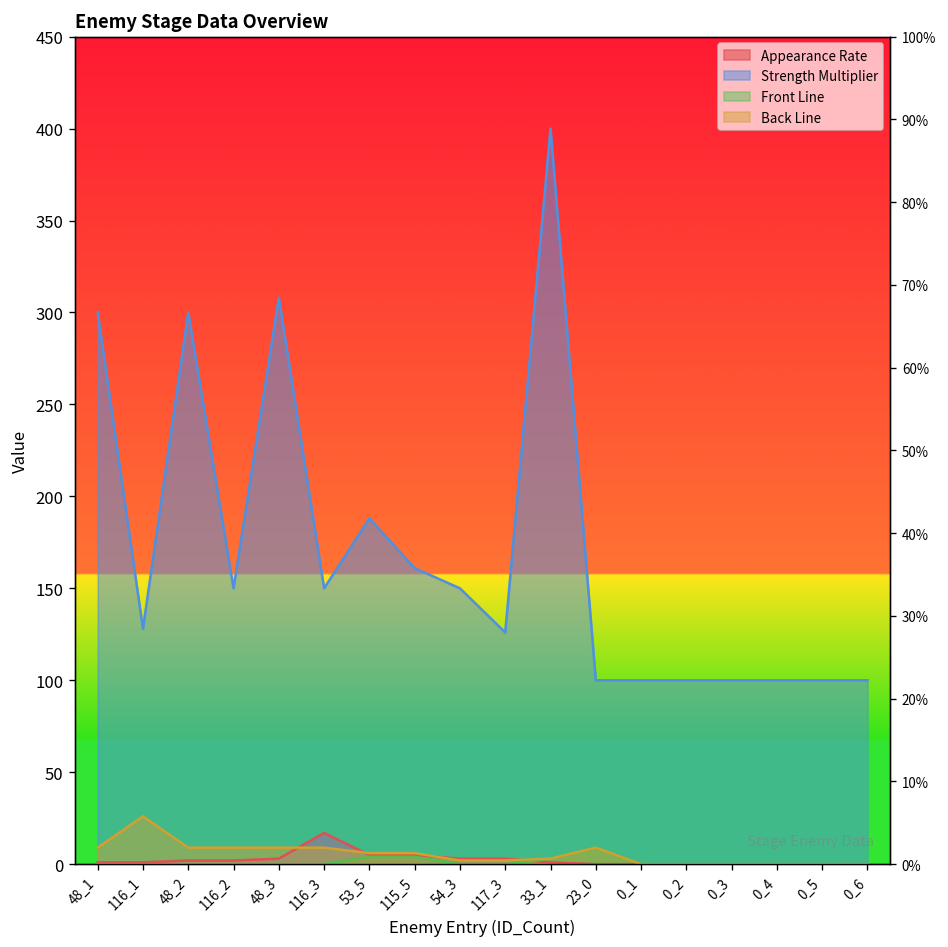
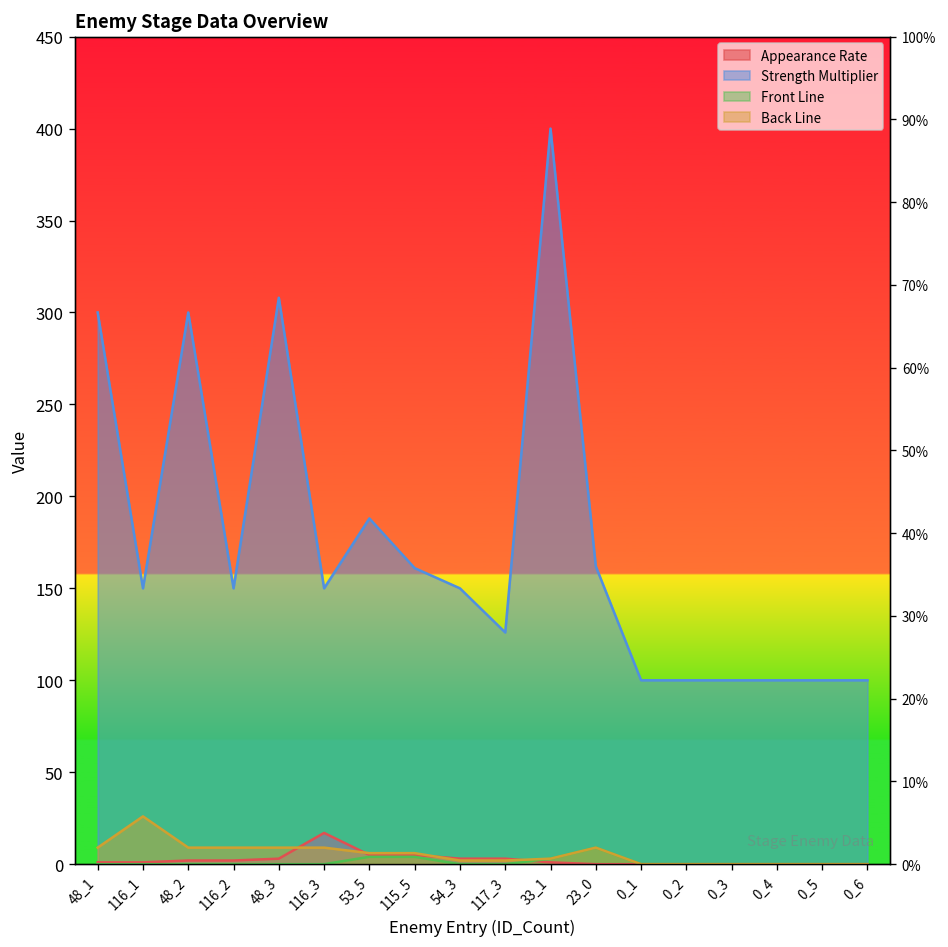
Strength Multiplier, 116_1: 128 -> 150
Strength Multiplier, 23_0: 100 -> 162
